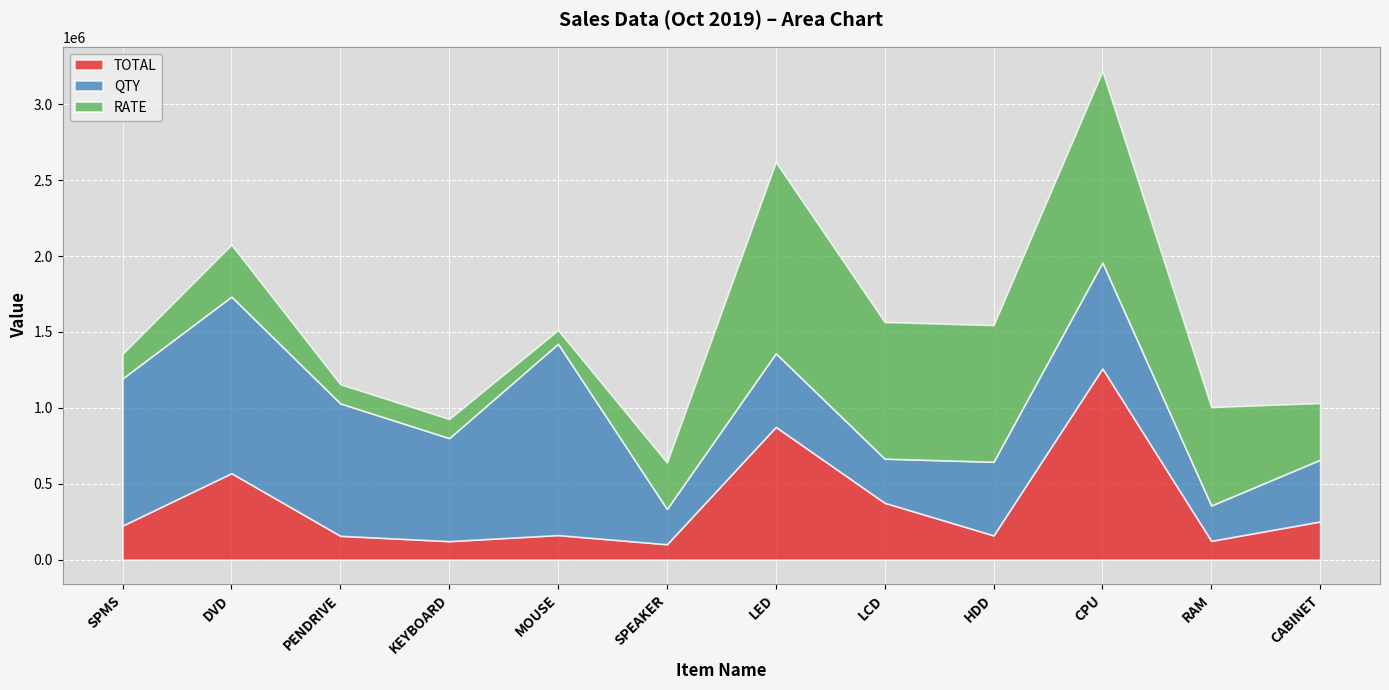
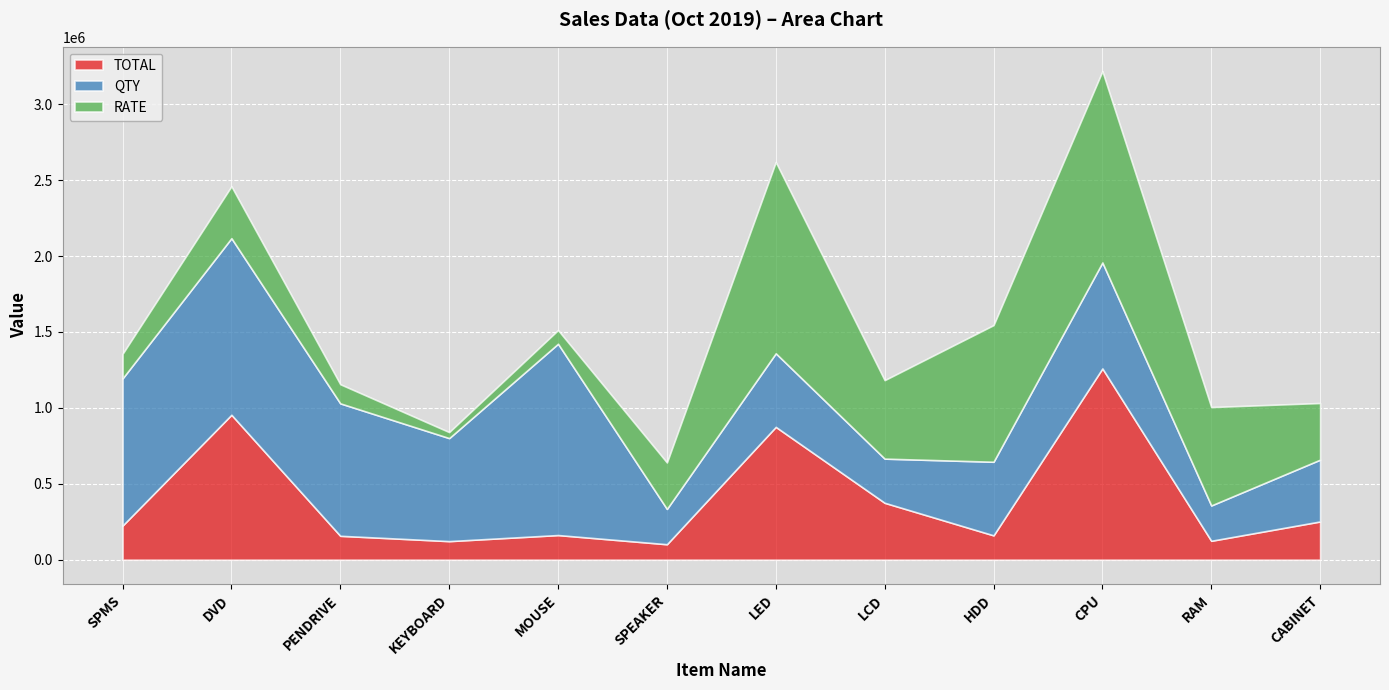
TOTAL, DVD: 570000 -> 950000
RATE, KEYBOARD: 130000 -> 40000
RATE, LCD: 900000 -> 520000
